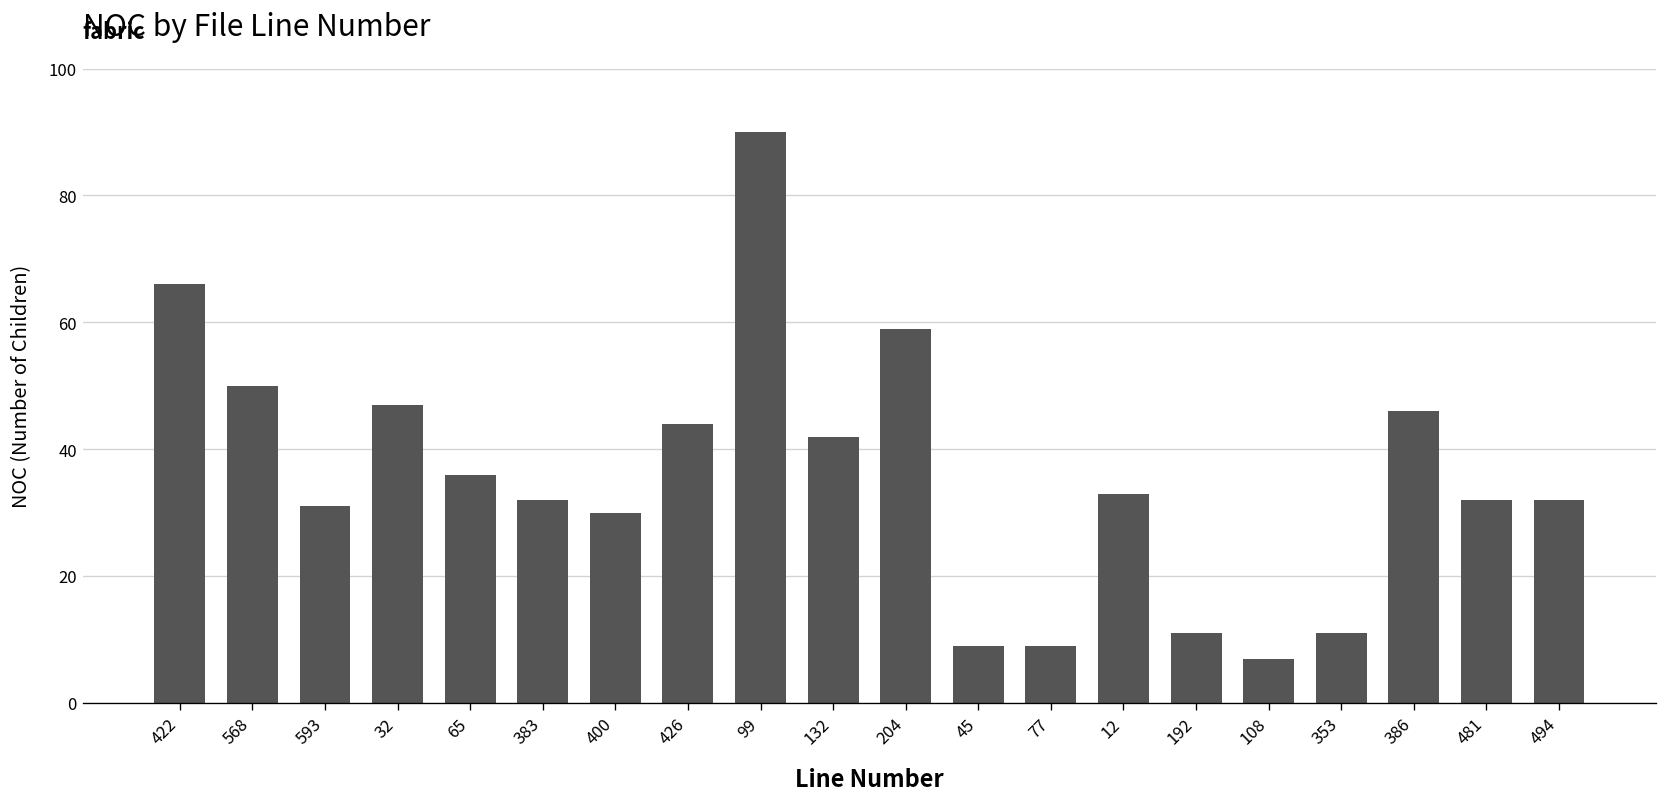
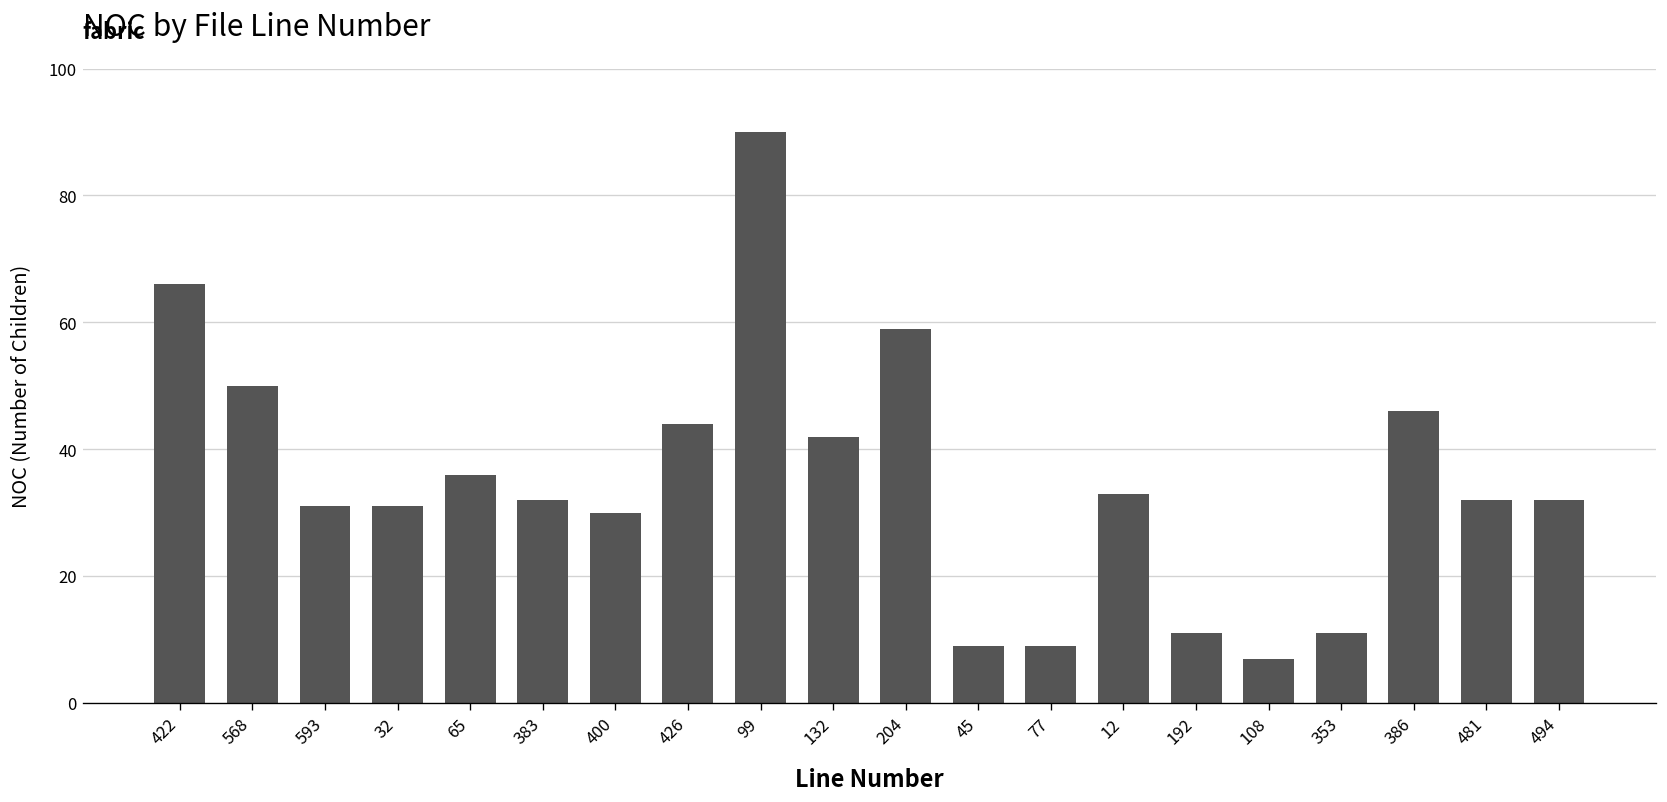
32: 47 -> 31
